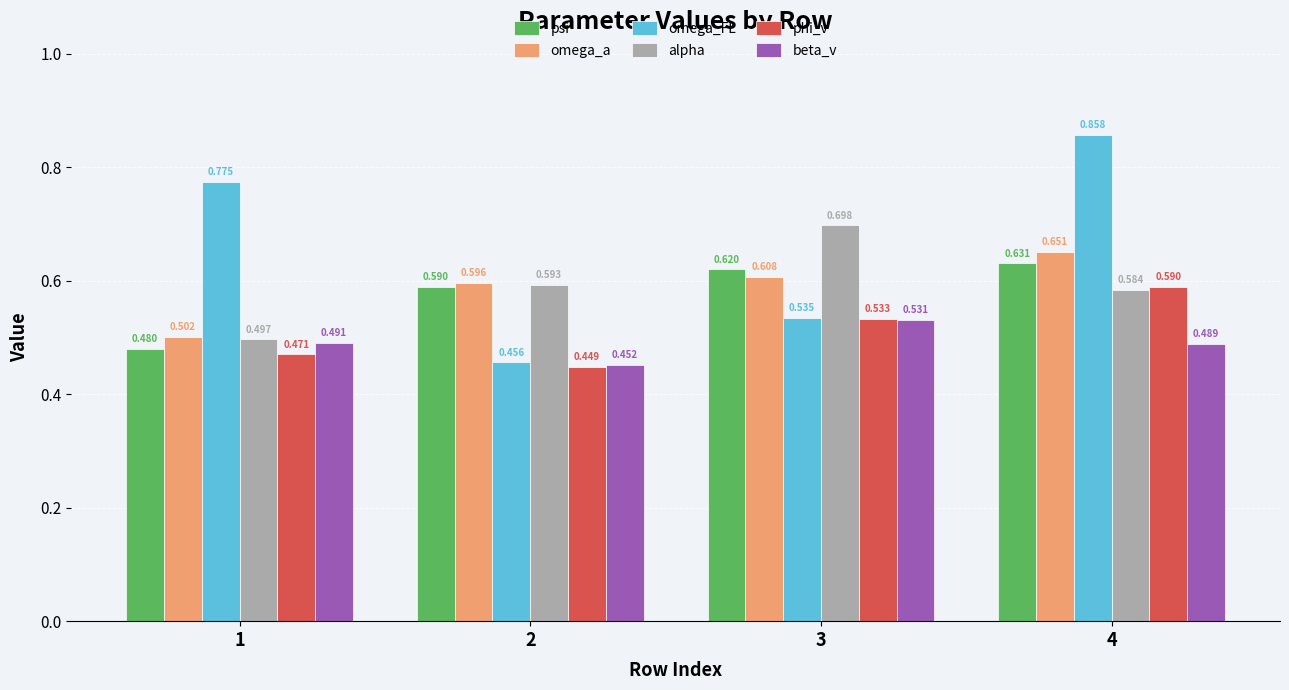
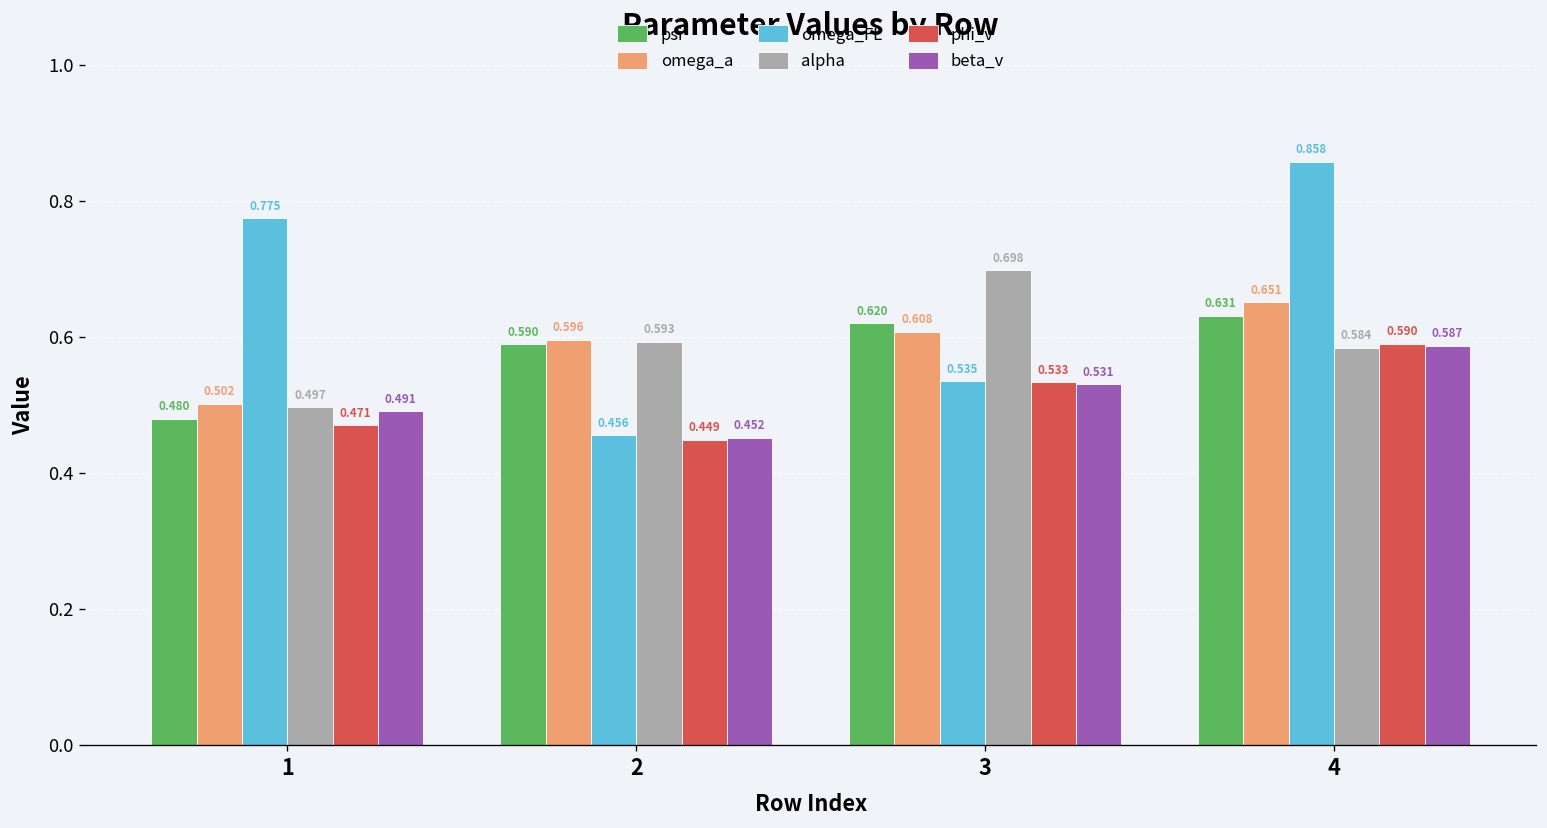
beta_v, 4: 0.489 -> 0.587
